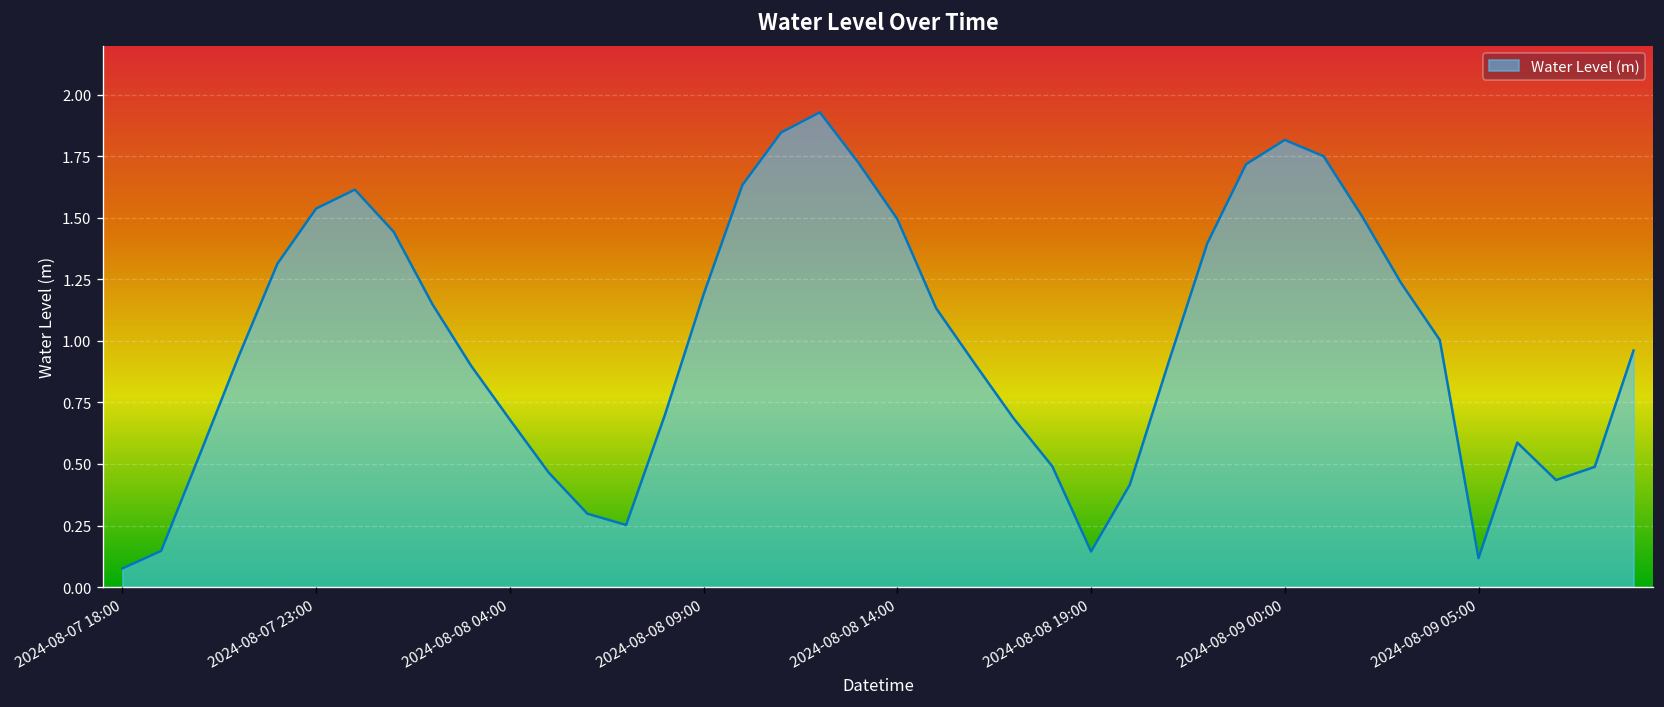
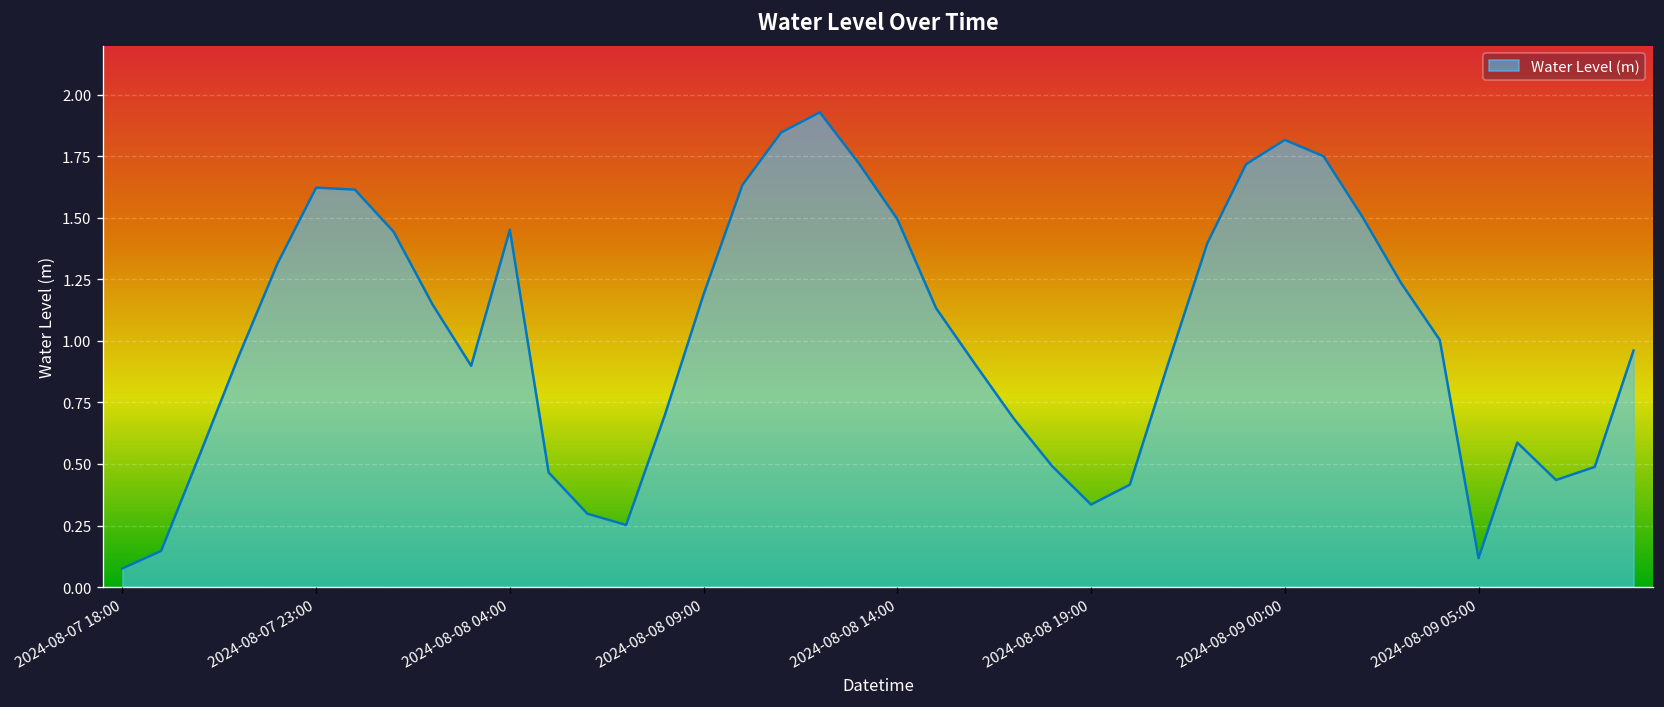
2024-08-07 23:00: 1.54 -> 1.62
2024-08-08 04:00: 0.68 -> 1.45
2024-08-08 19:00: 0.14 -> 0.34
